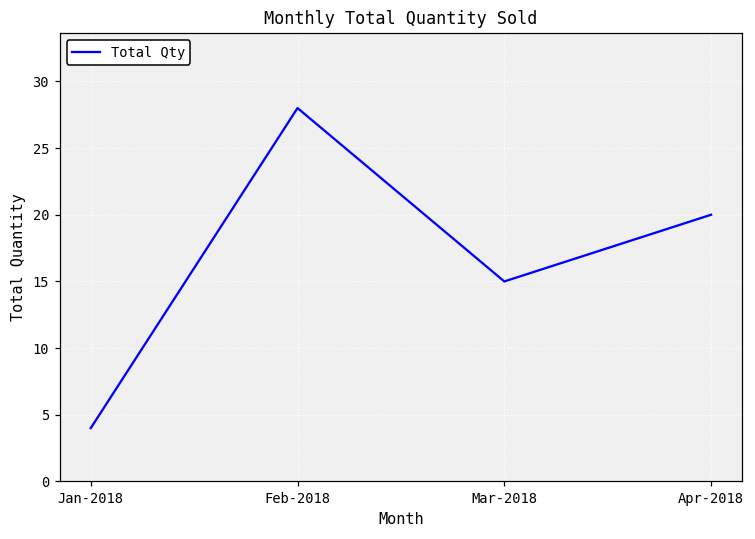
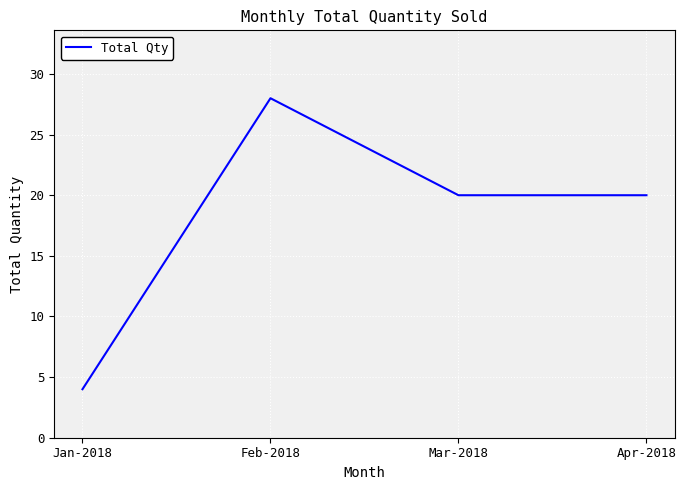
Mar-2018: 15 -> 20
